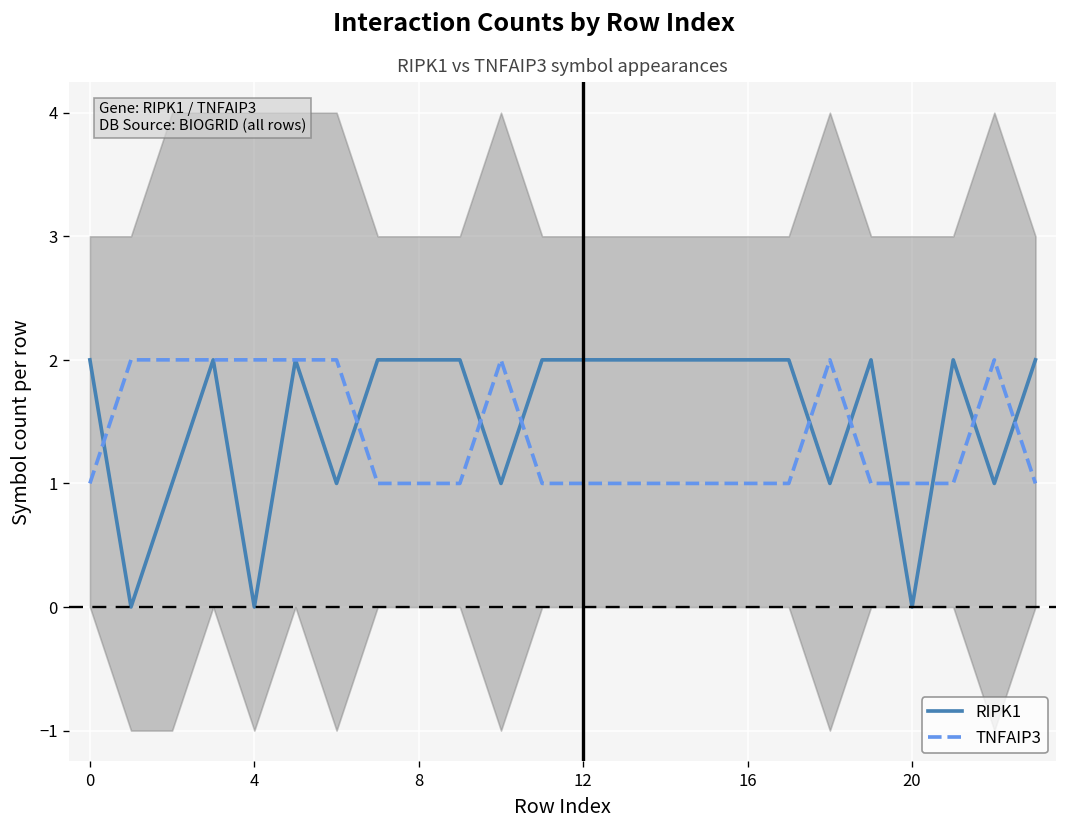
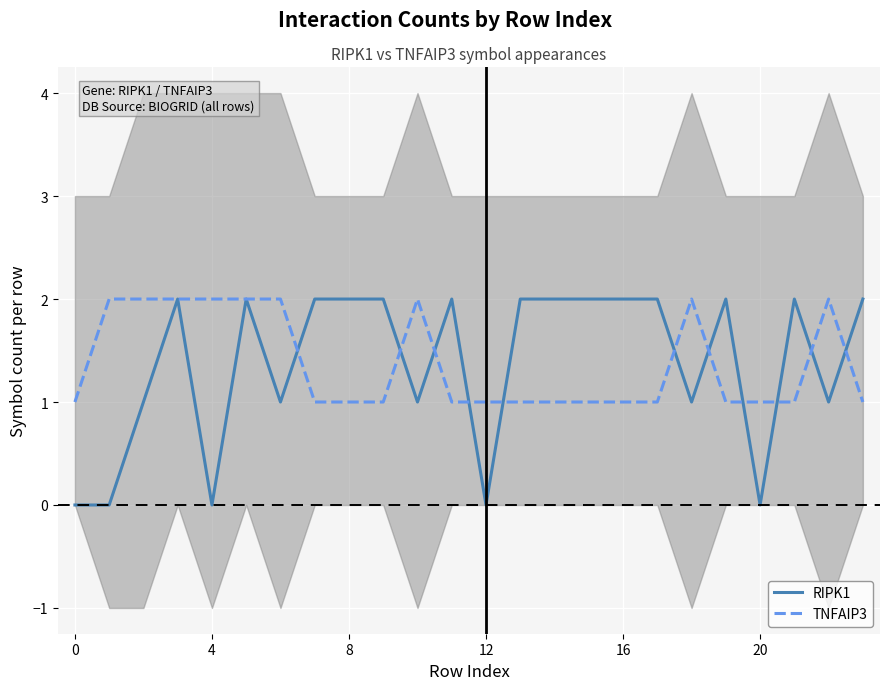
RIPK1, 0: 2 -> 0
RIPK1, 12: 2 -> 0
